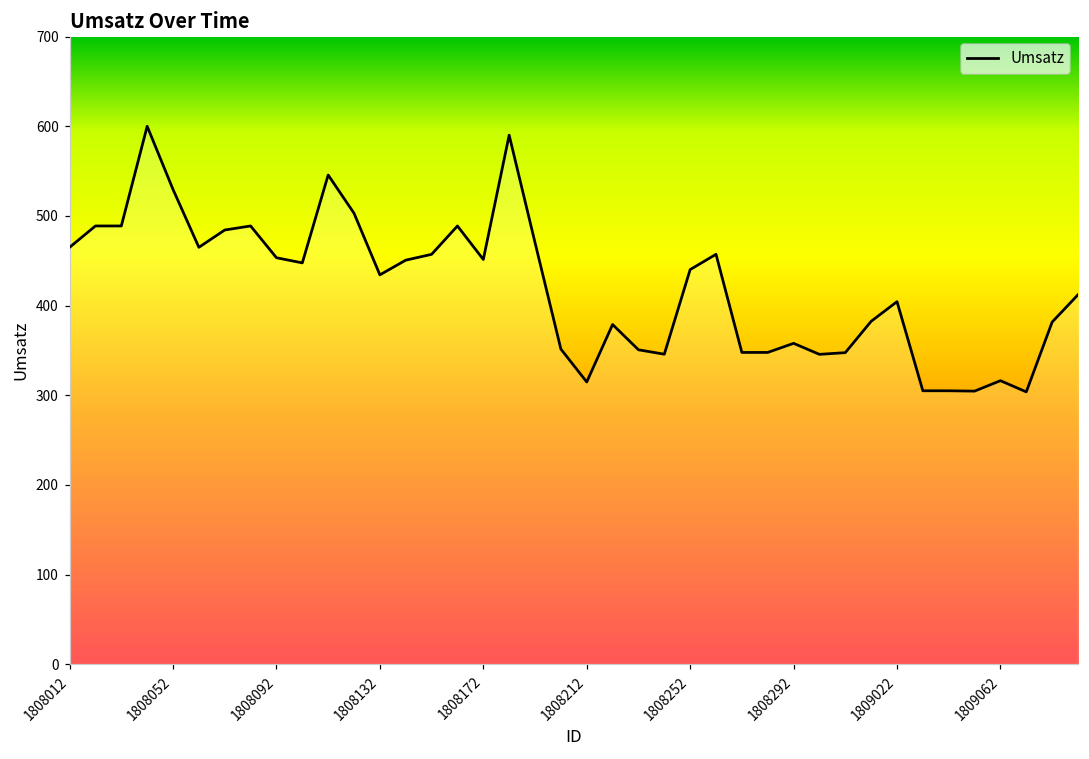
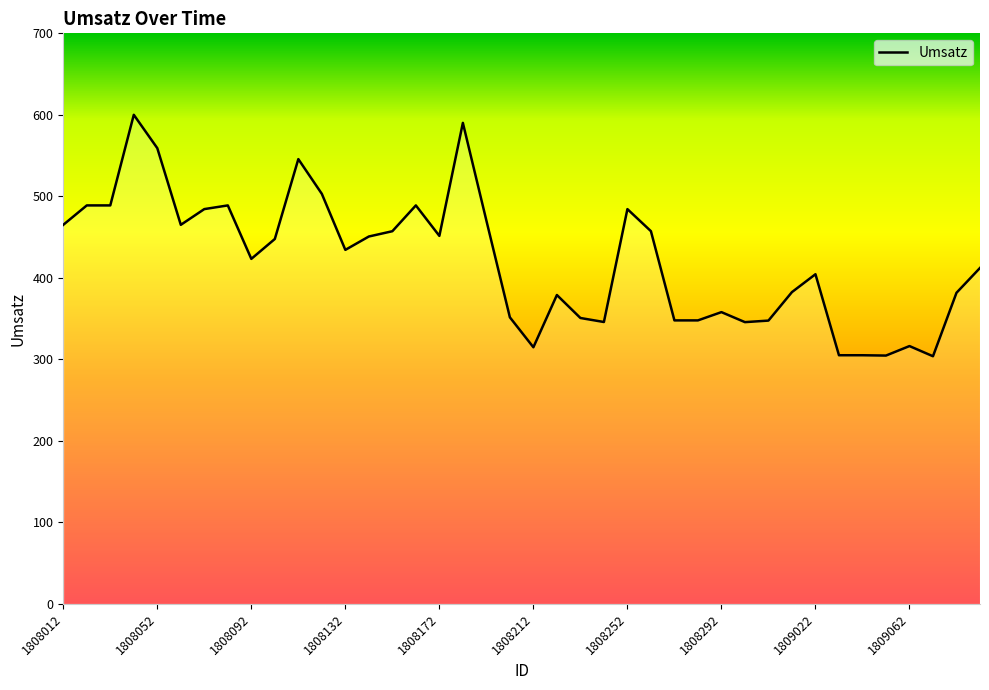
1808052: 530 -> 560
1808092: 450 -> 420
1808252: 440 -> 480
